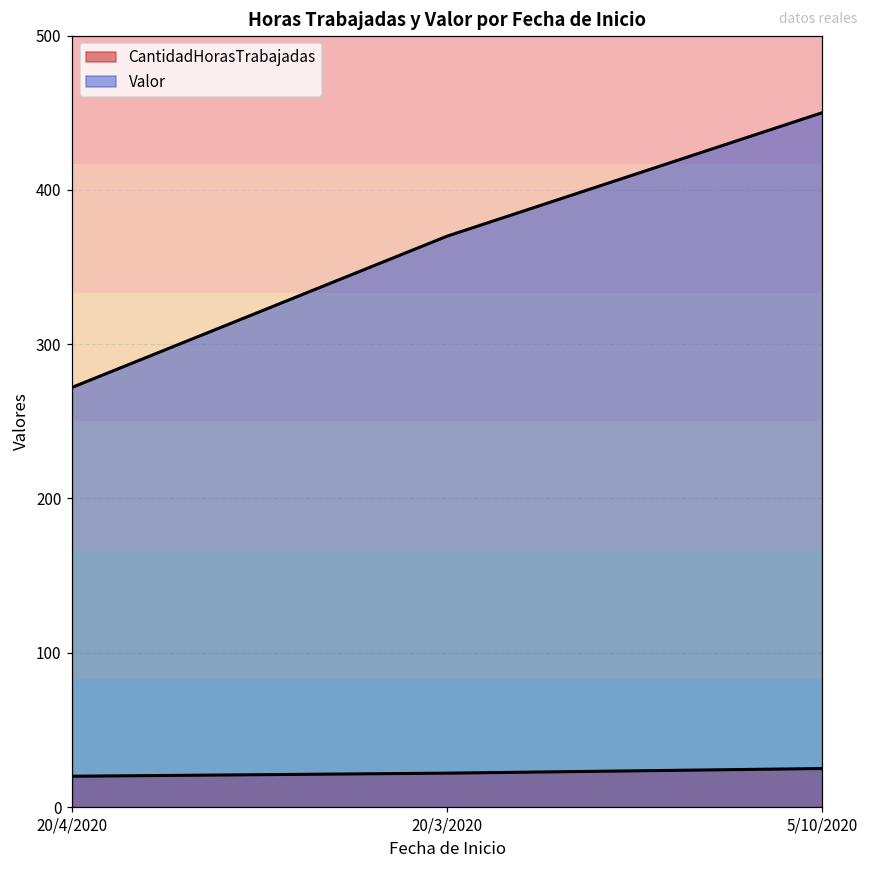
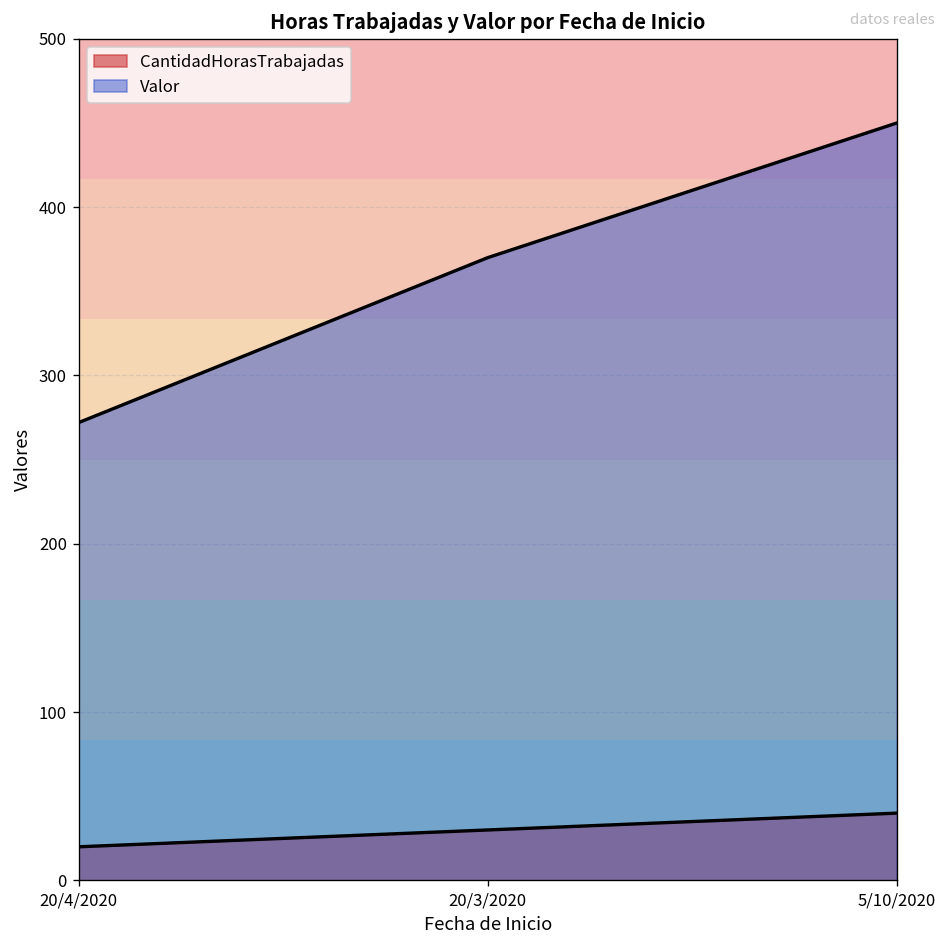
CantidadHorasTrabajadas, 20/3/2020: 22 -> 30
CantidadHorasTrabajadas, 5/10/2020: 25 -> 40
